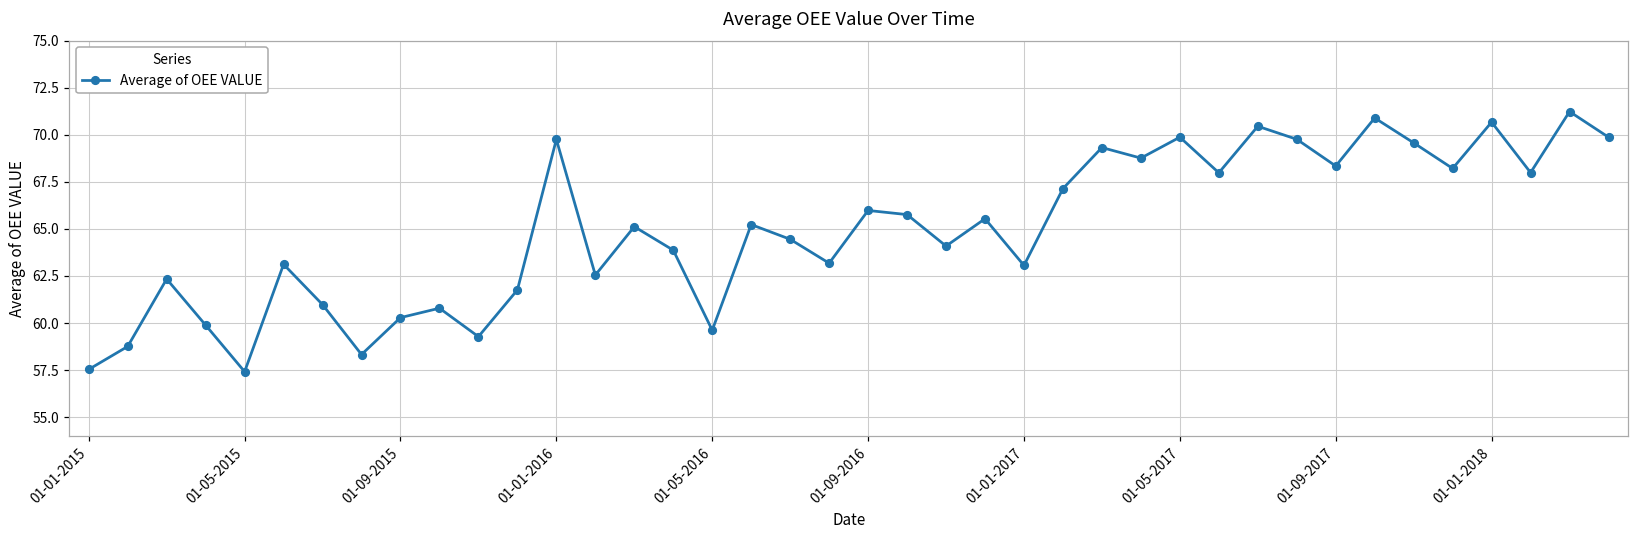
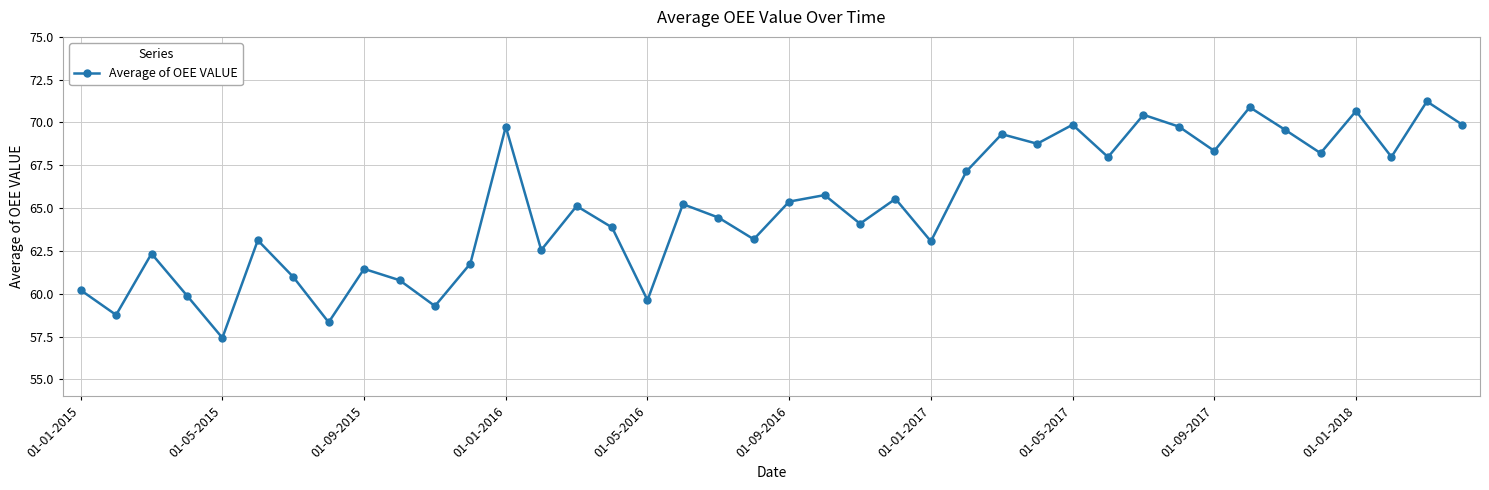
01-01-2015: 57.5 -> 60.2
01-09-2015: 60.3 -> 61.5
01-09-2016: 66.0 -> 65.4
